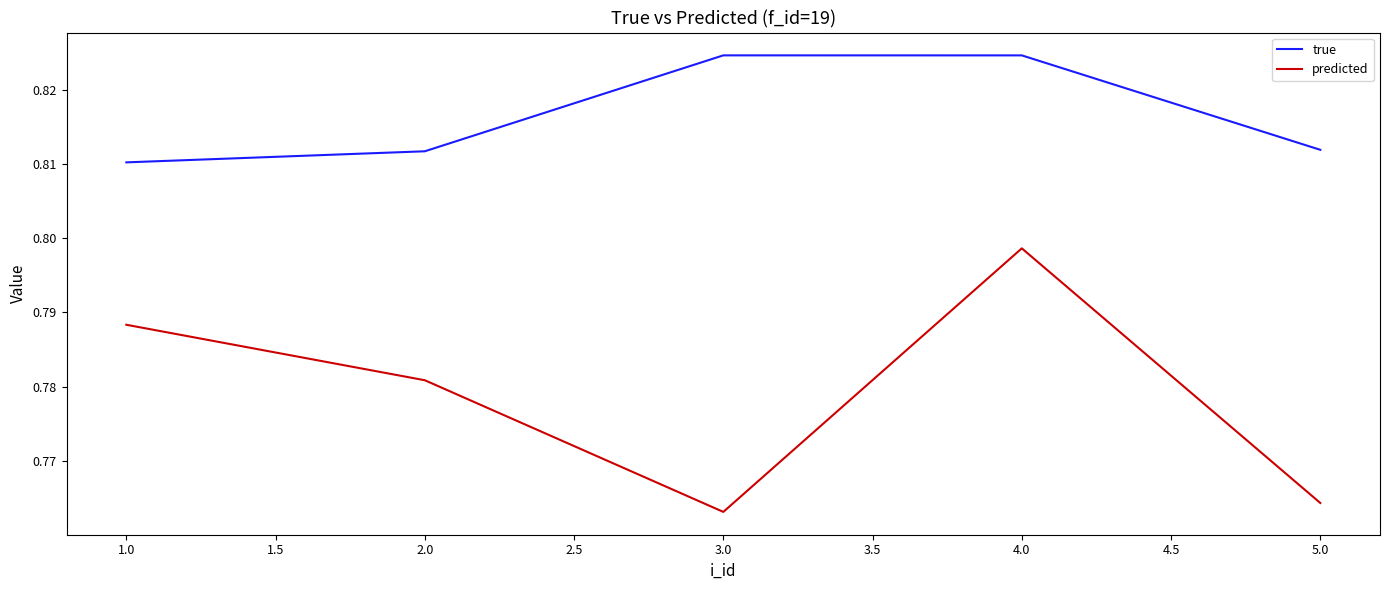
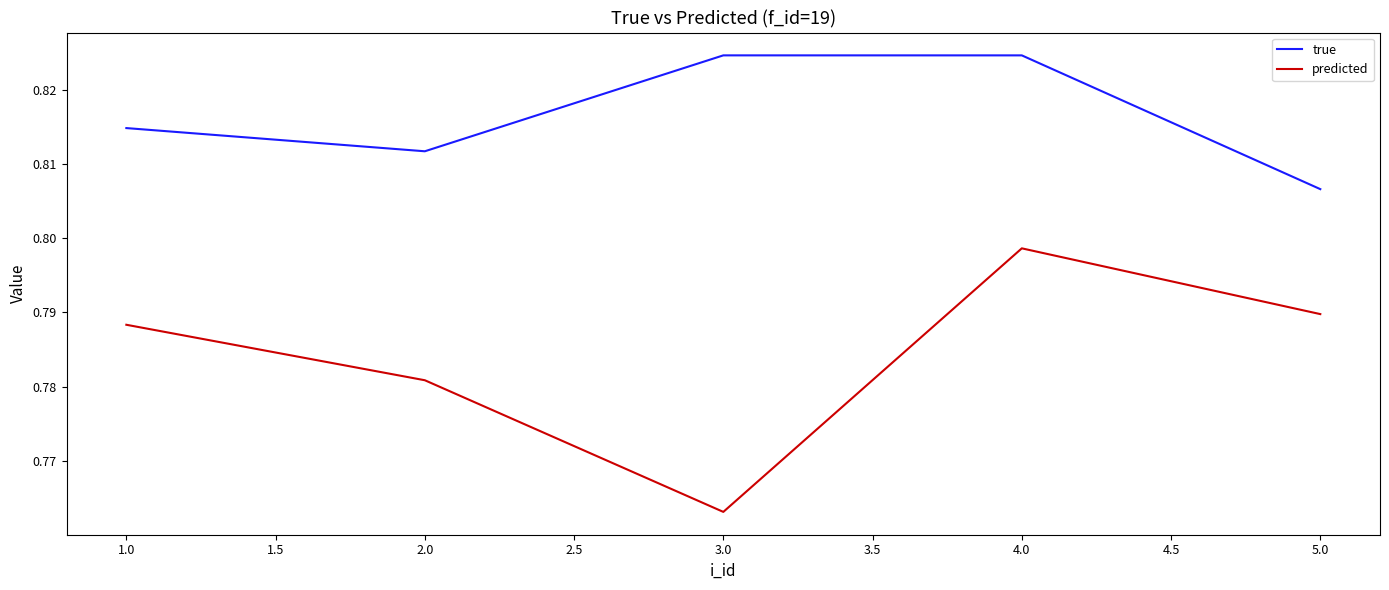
true, 1.0: 0.810 -> 0.815
true, 5.0: 0.812 -> 0.807
predicted, 5.0: 0.764 -> 0.790
